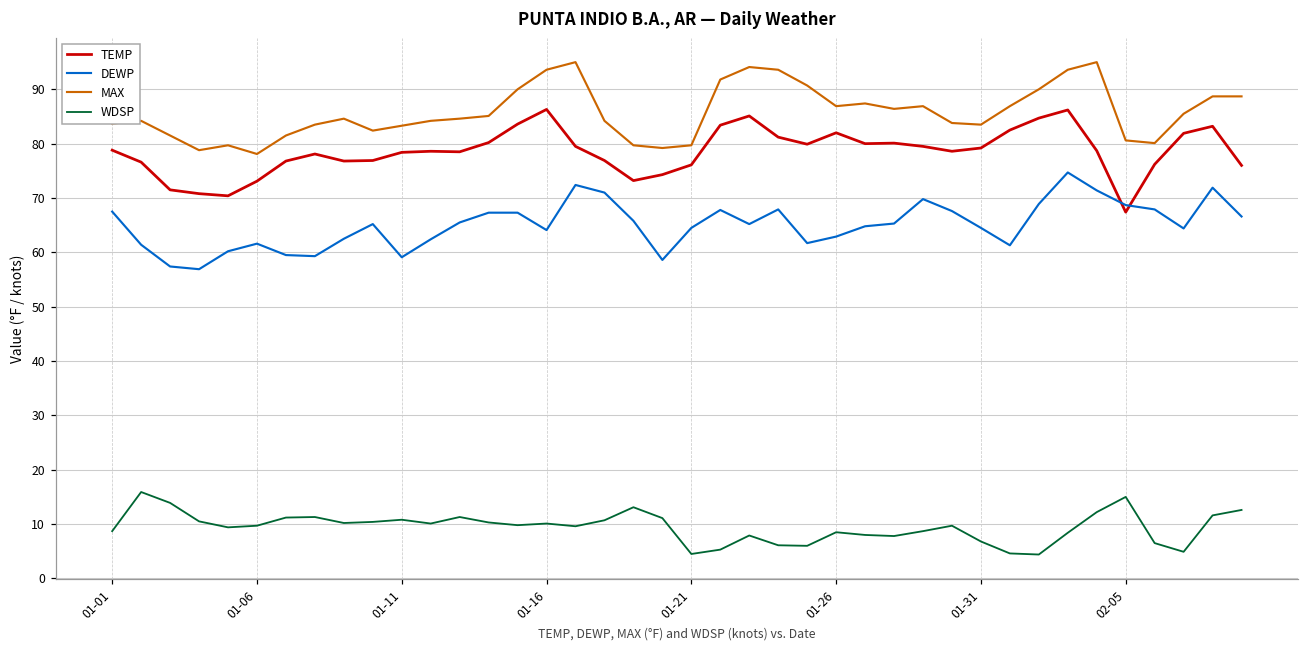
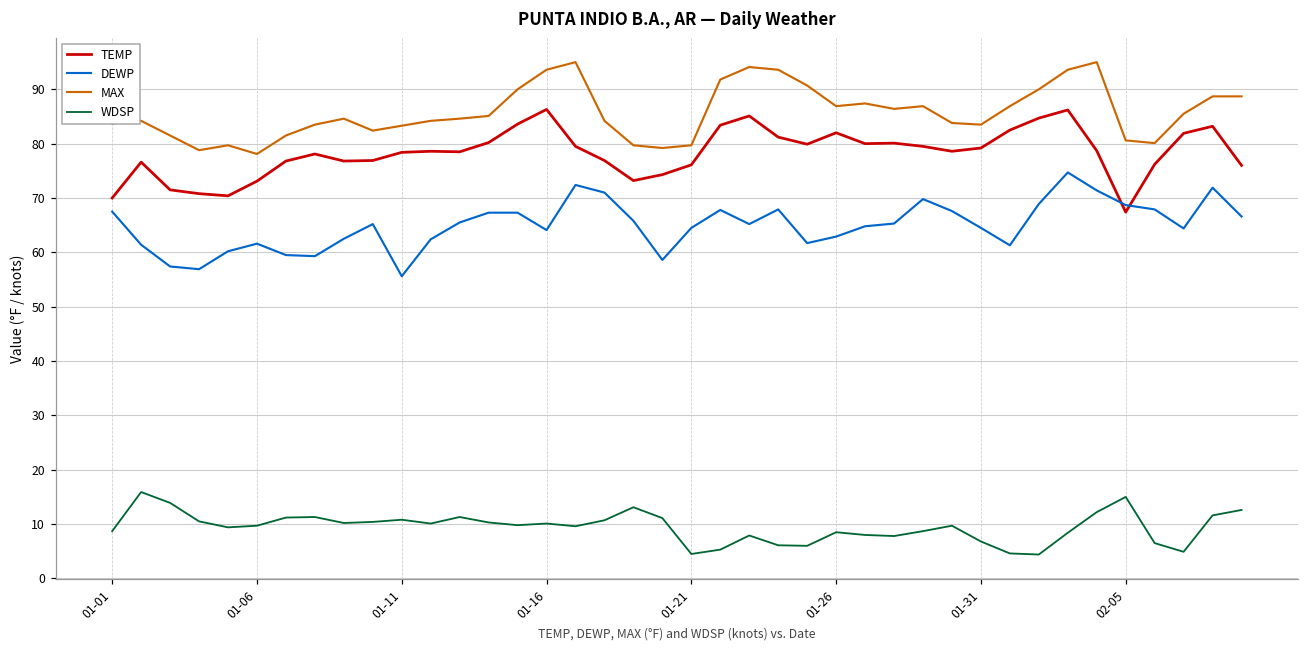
TEMP, 01-01: 79 -> 70
DEWP, 01-11: 59 -> 56
